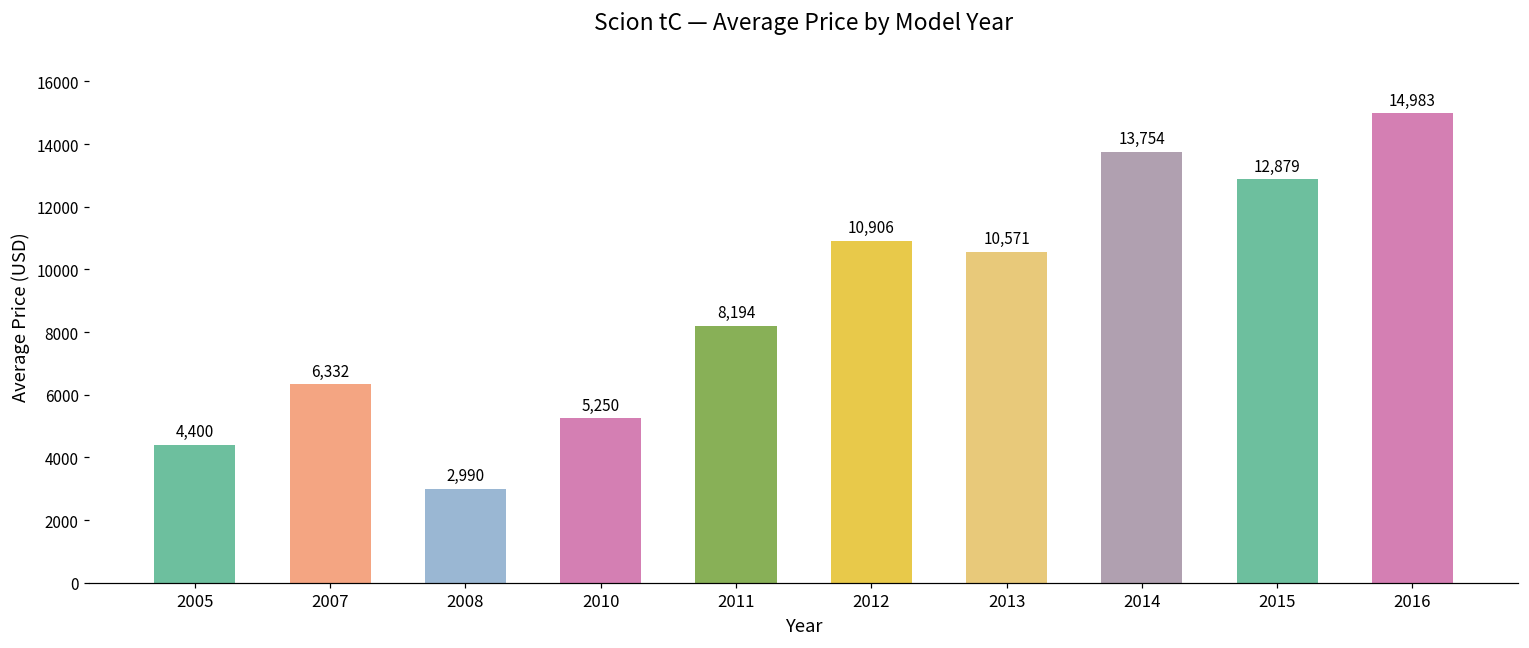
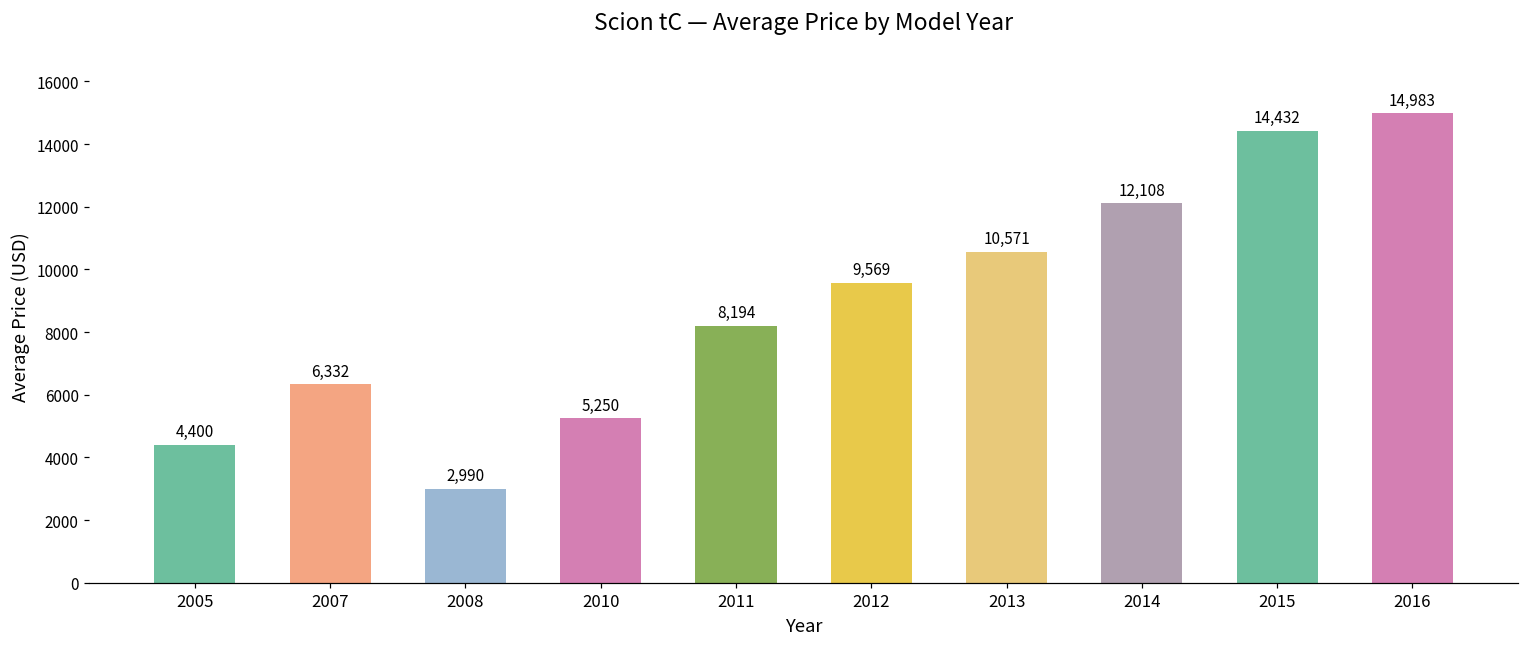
2012: 10,906 -> 9,569
2014: 13,754 -> 12,108
2015: 12,879 -> 14,432
